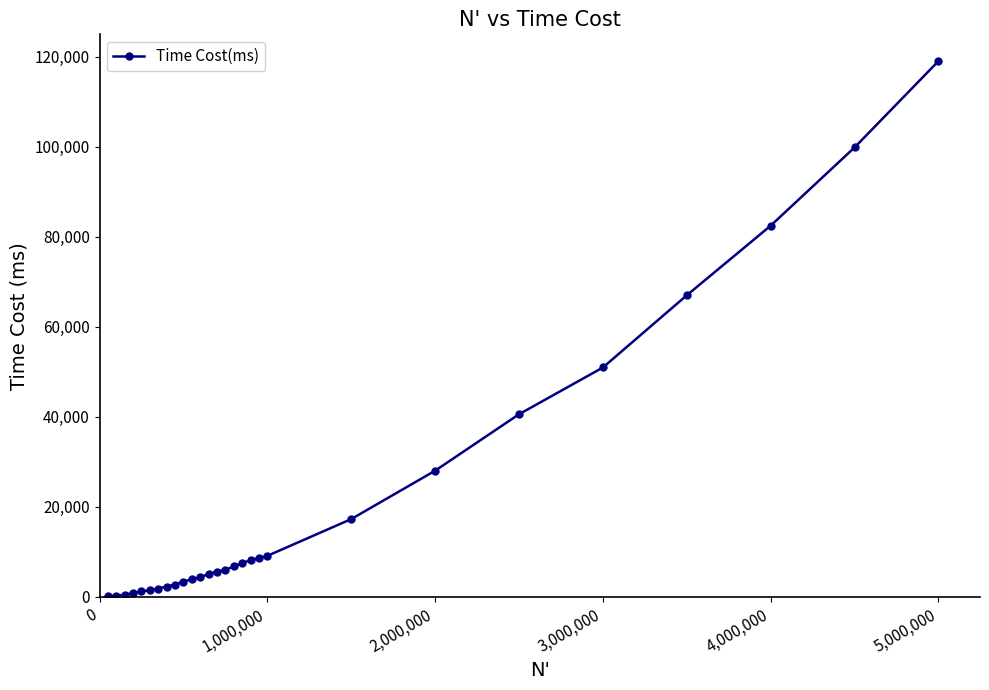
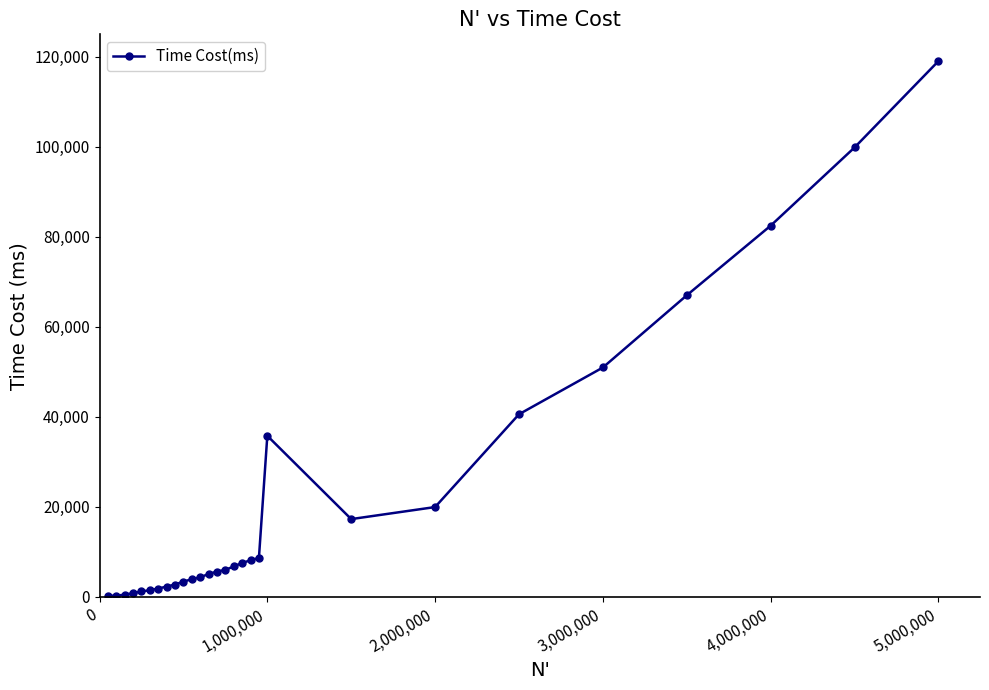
1,000,000: 9,000 -> 36,000
2,000,000: 28,000 -> 20,000
